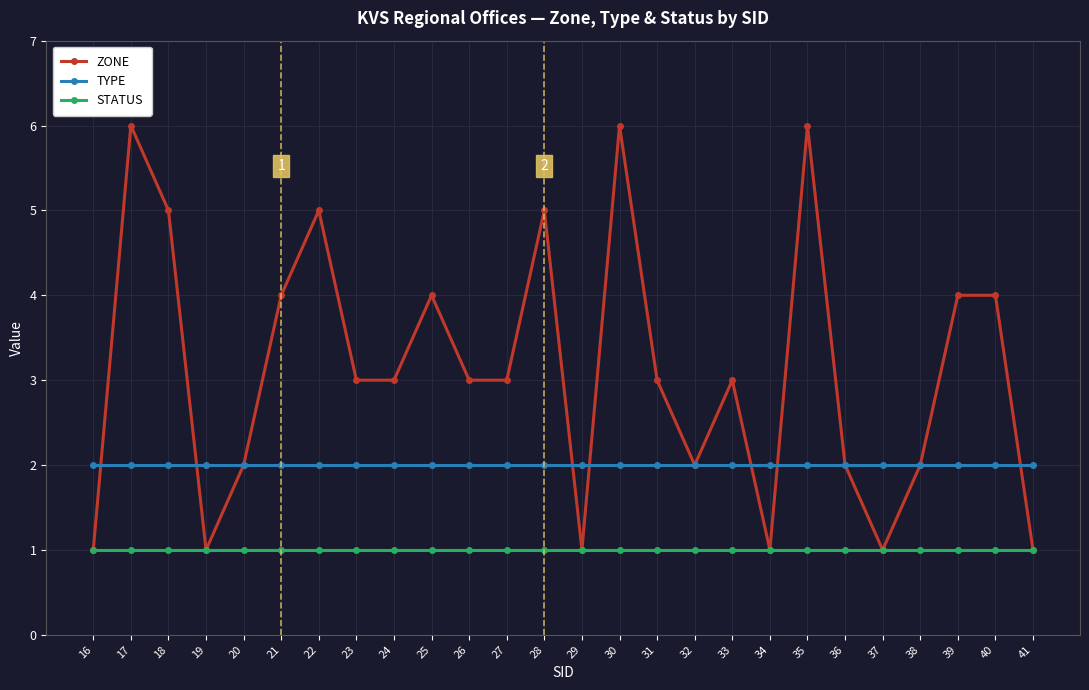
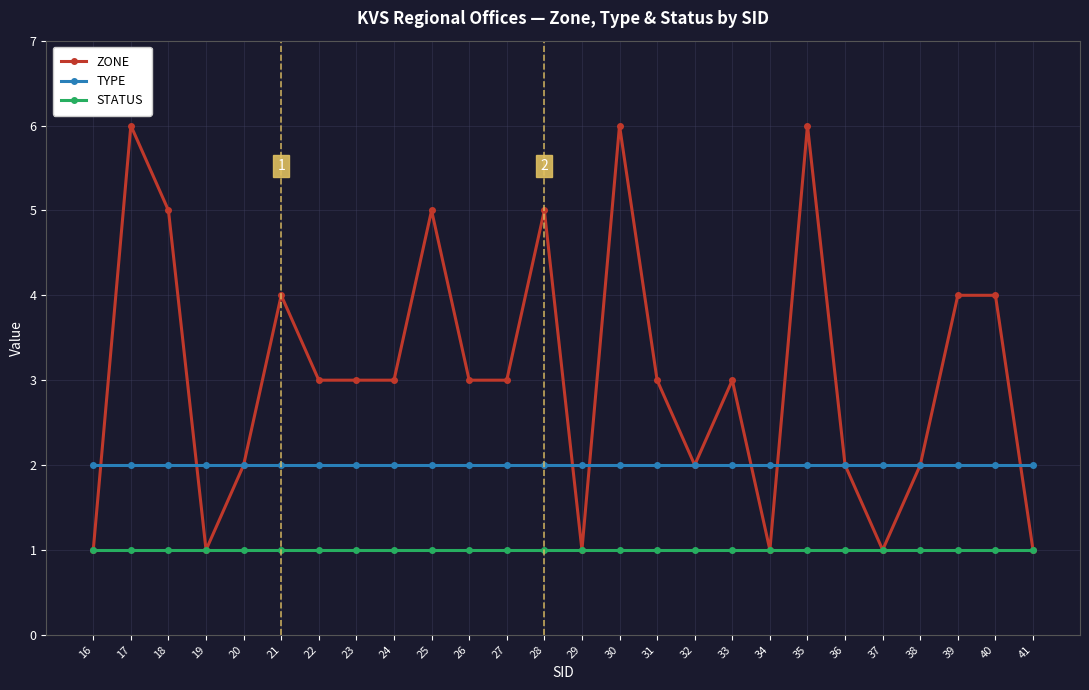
ZONE, 22: 5 -> 3
ZONE, 25: 4 -> 5
